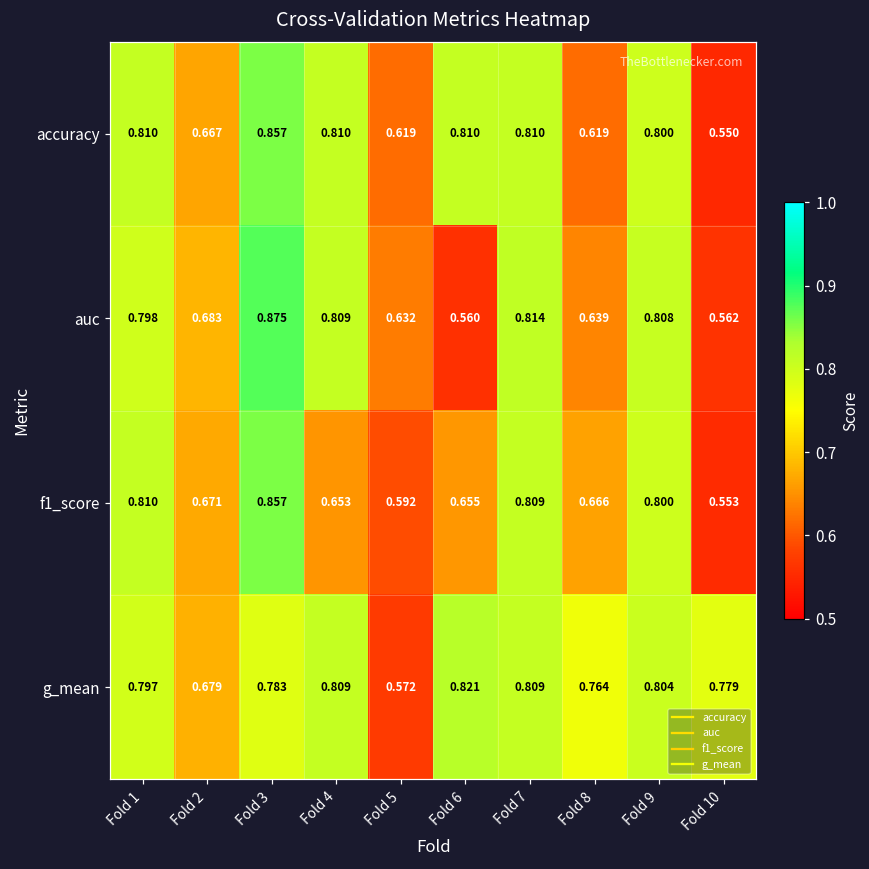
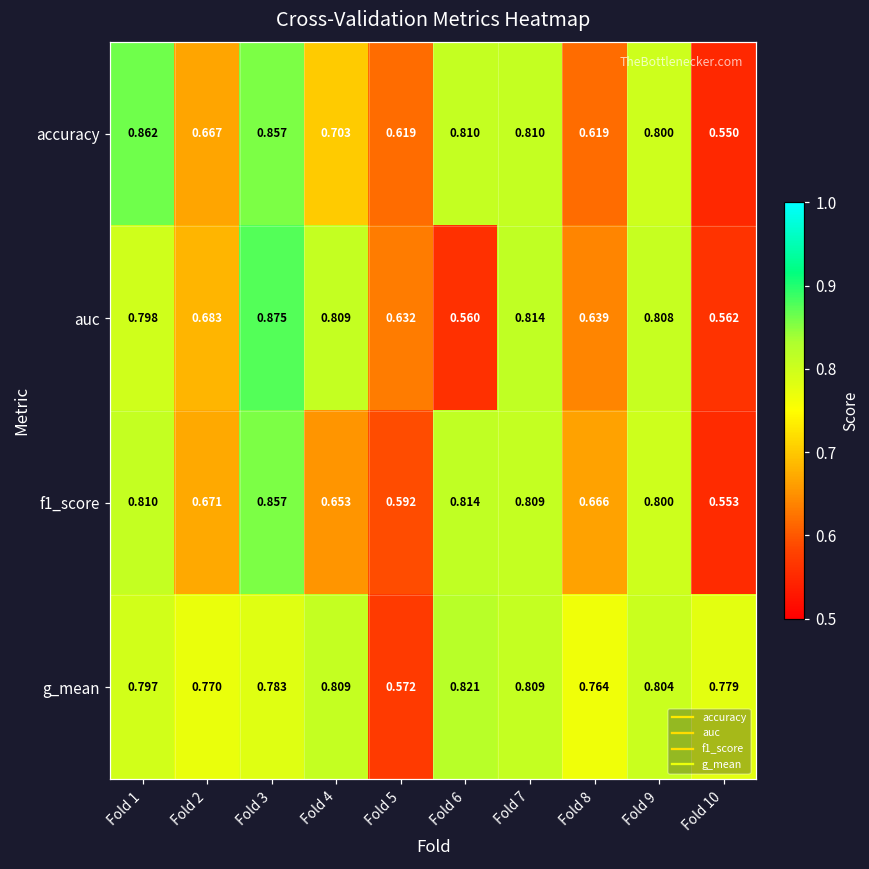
accuracy, Fold 1: 0.810 -> 0.862
accuracy, Fold 4: 0.810 -> 0.703
f1_score, Fold 6: 0.655 -> 0.814
g_mean, Fold 2: 0.679 -> 0.770
